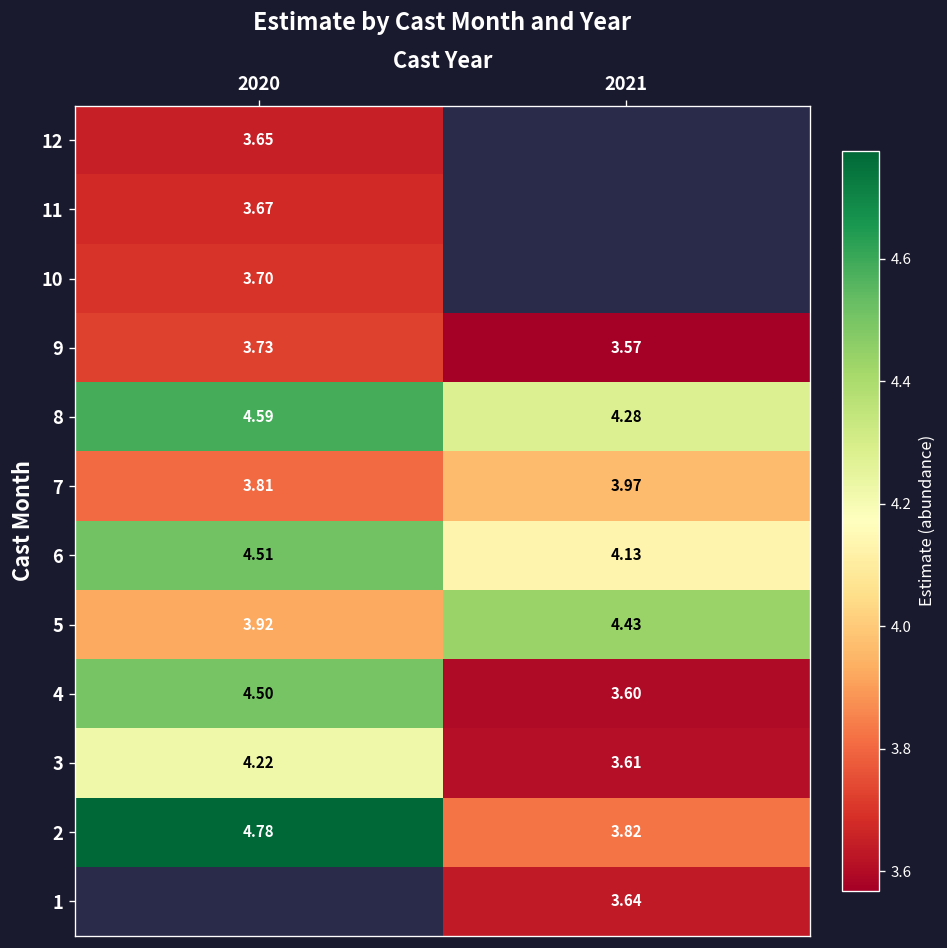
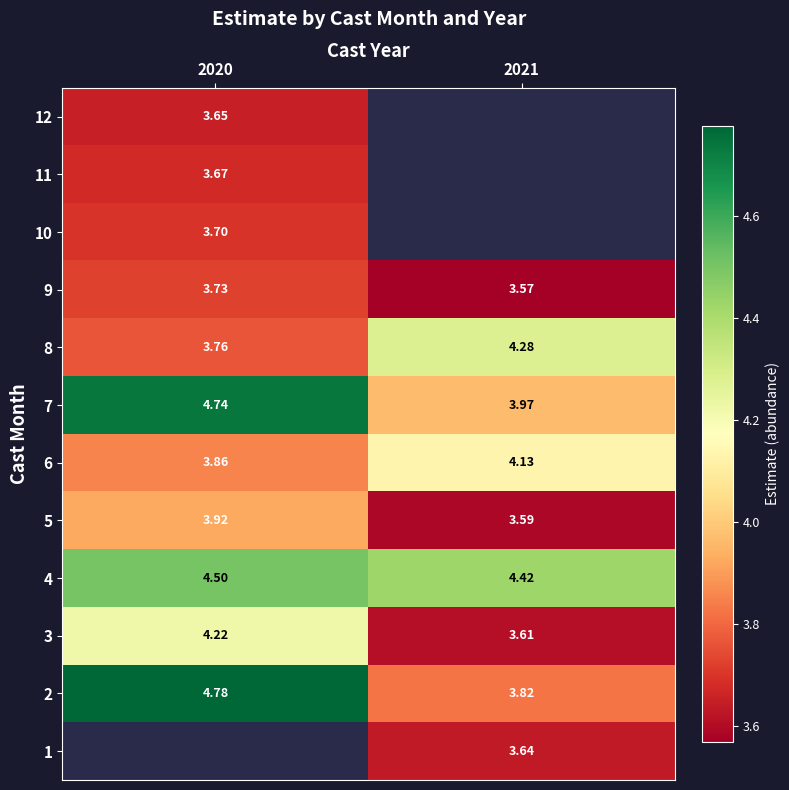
8, 2020: 4.59 -> 3.76
7, 2020: 3.81 -> 4.74
6, 2020: 4.51 -> 3.86
5, 2021: 4.43 -> 3.59
4, 2021: 3.60 -> 4.42
